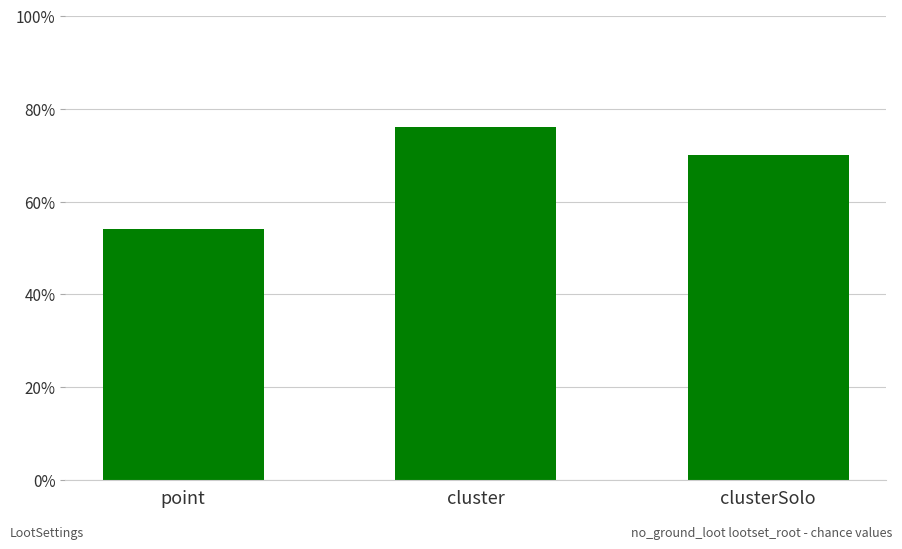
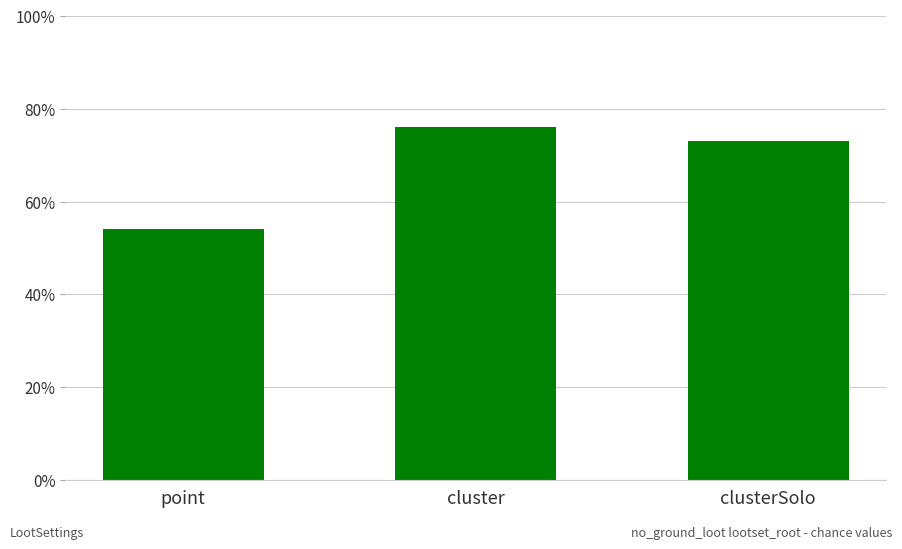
clusterSolo: 70% -> 73%
